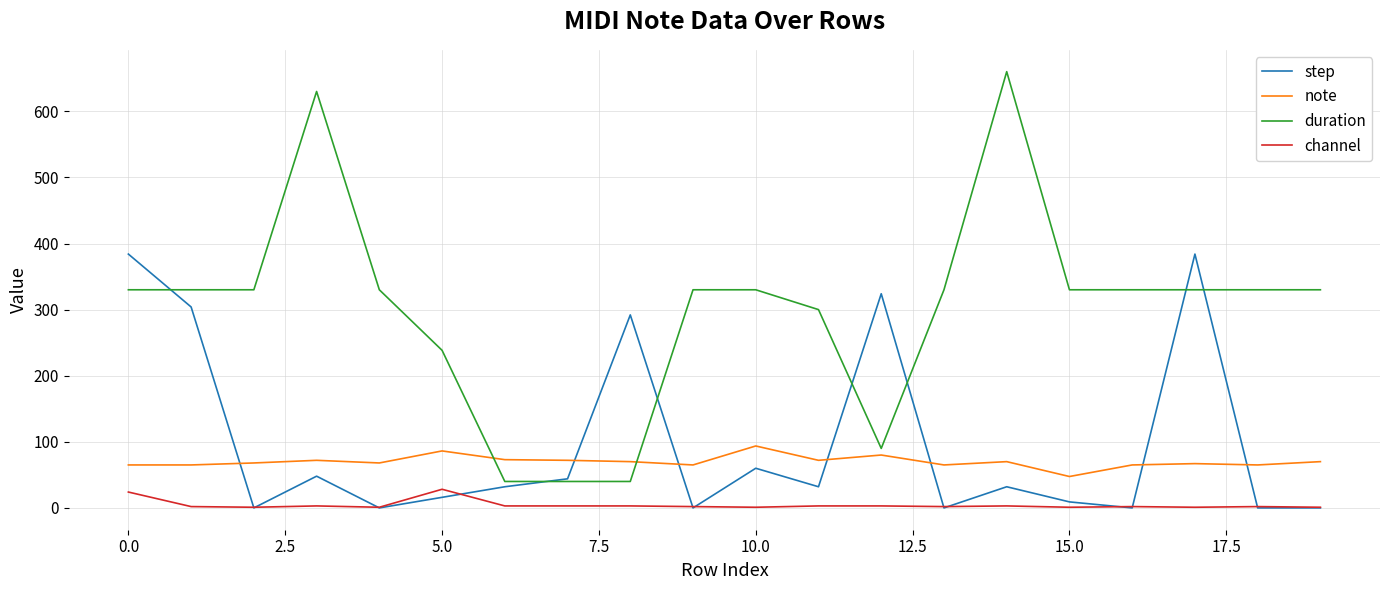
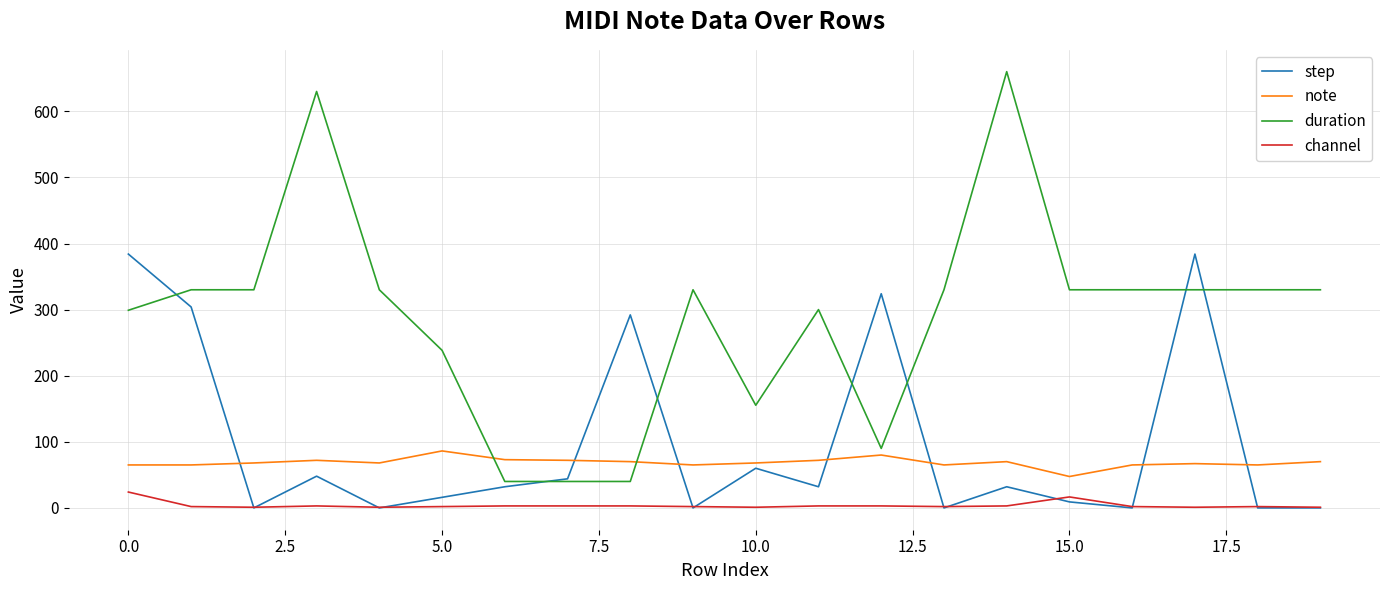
duration, 0.0: 330 -> 300
channel, 5.0: 30 -> 0
note, 10.0: 90 -> 70
duration, 10.0: 330 -> 160
channel, 15.0: 0 -> 20
